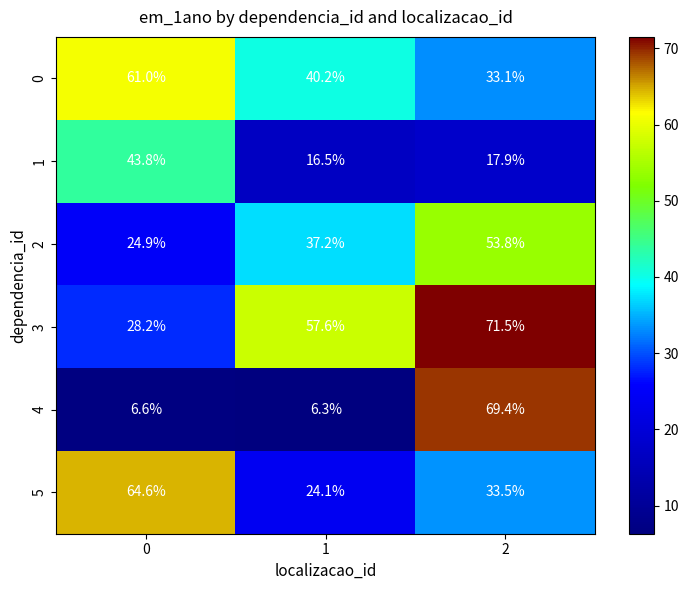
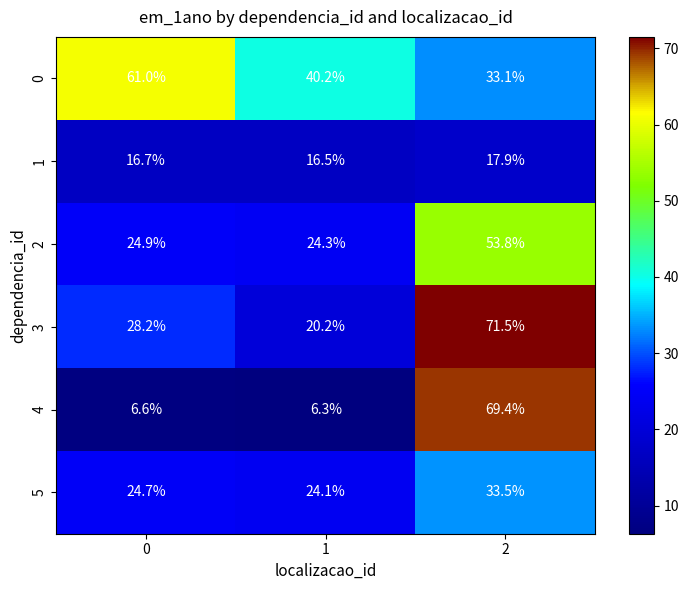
1, 0: 43.8% -> 16.7%
2, 1: 37.2% -> 24.3%
3, 1: 57.6% -> 20.2%
5, 0: 64.6% -> 24.7%
